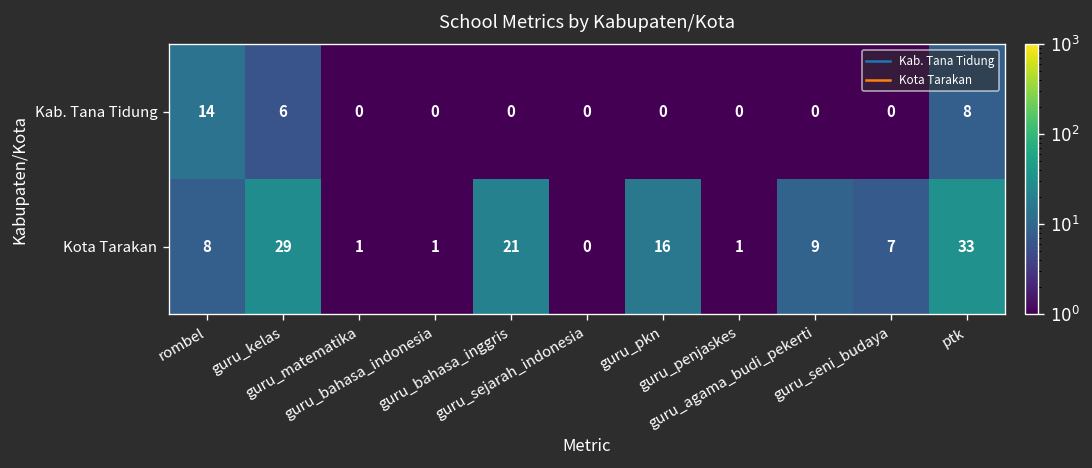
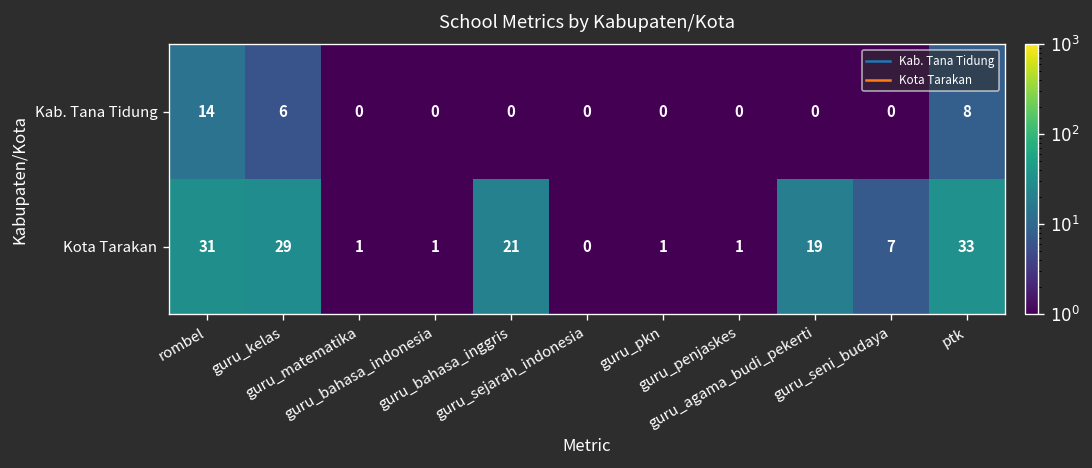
Kota Tarakan, rombel: 8 -> 31
Kota Tarakan, guru_pkn: 16 -> 1
Kota Tarakan, guru_agama_budi_pekerti: 9 -> 19
